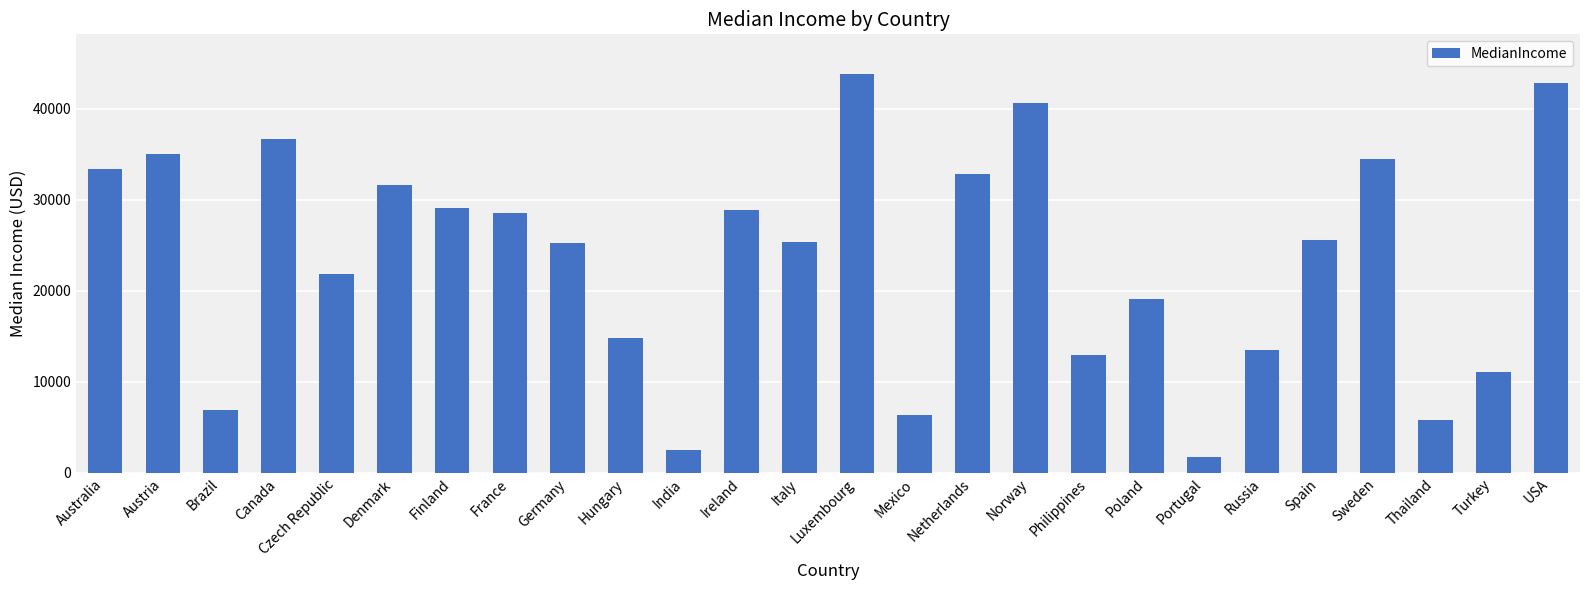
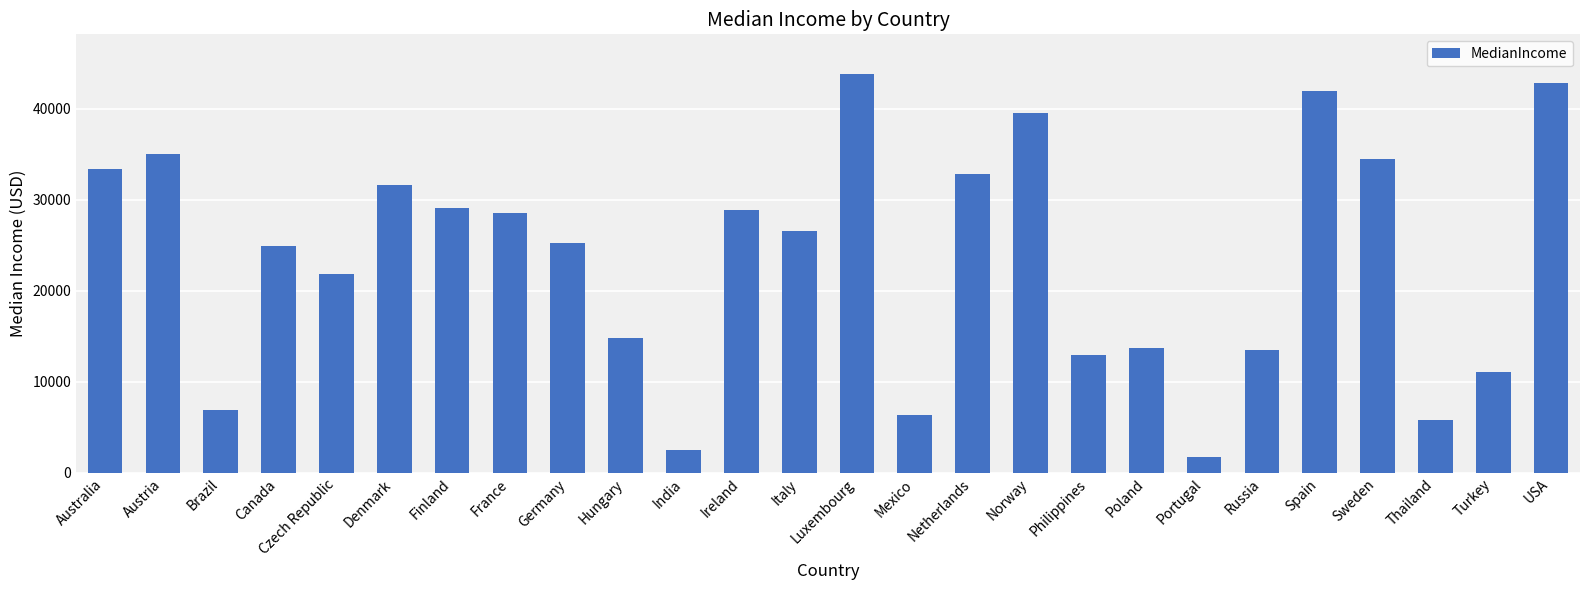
Canada: 37000 -> 25000
Italy: 25000 -> 27000
Norway: 41000 -> 39000
Poland: 19000 -> 14000
Spain: 26000 -> 42000
